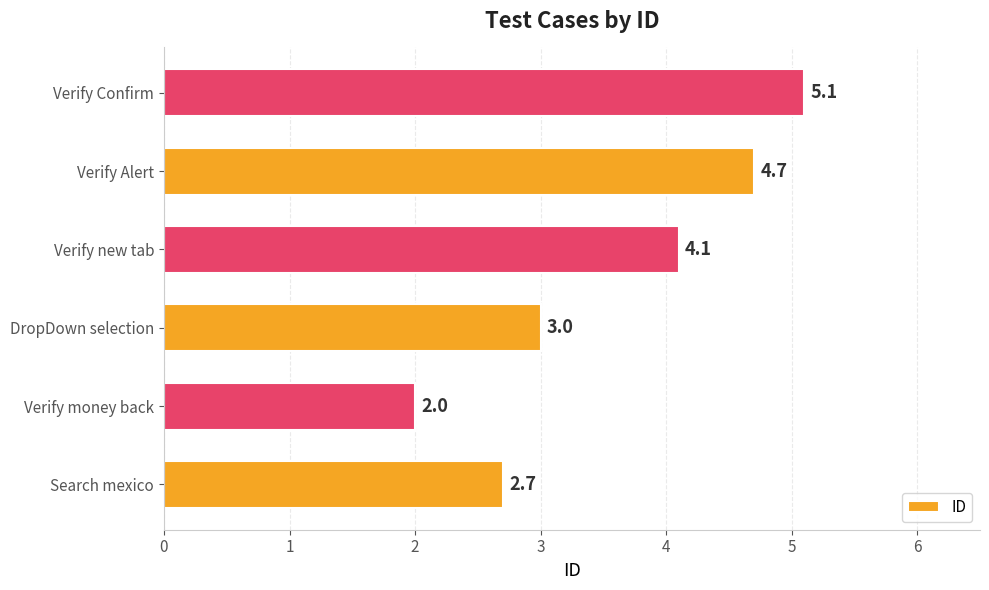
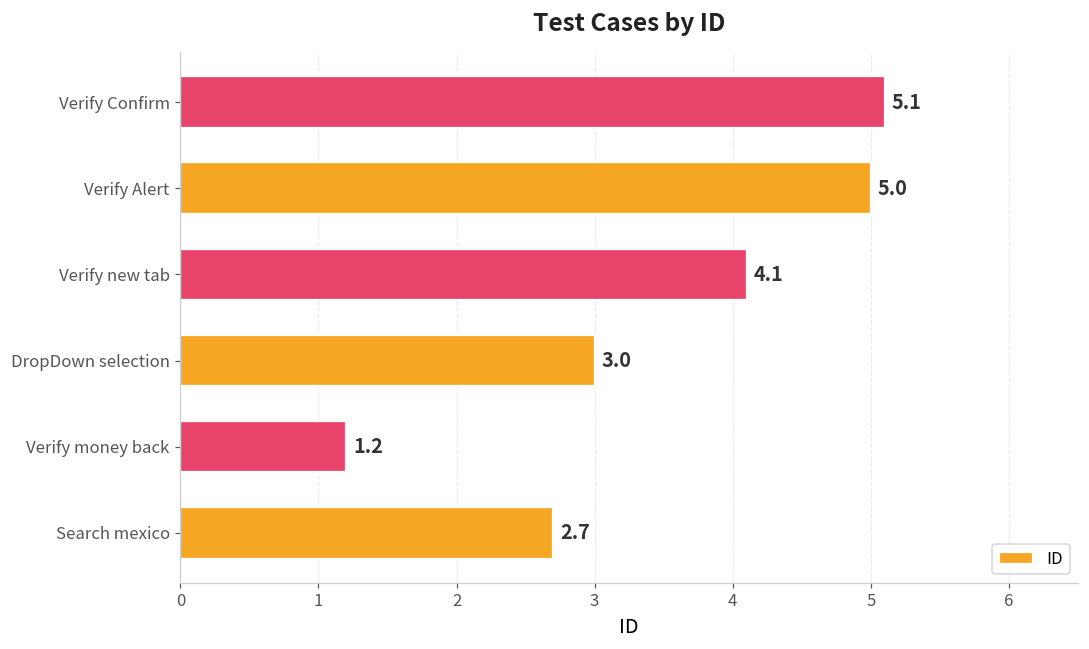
Verify Alert: 4.7 -> 5.0
Verify money back: 2.0 -> 1.2
